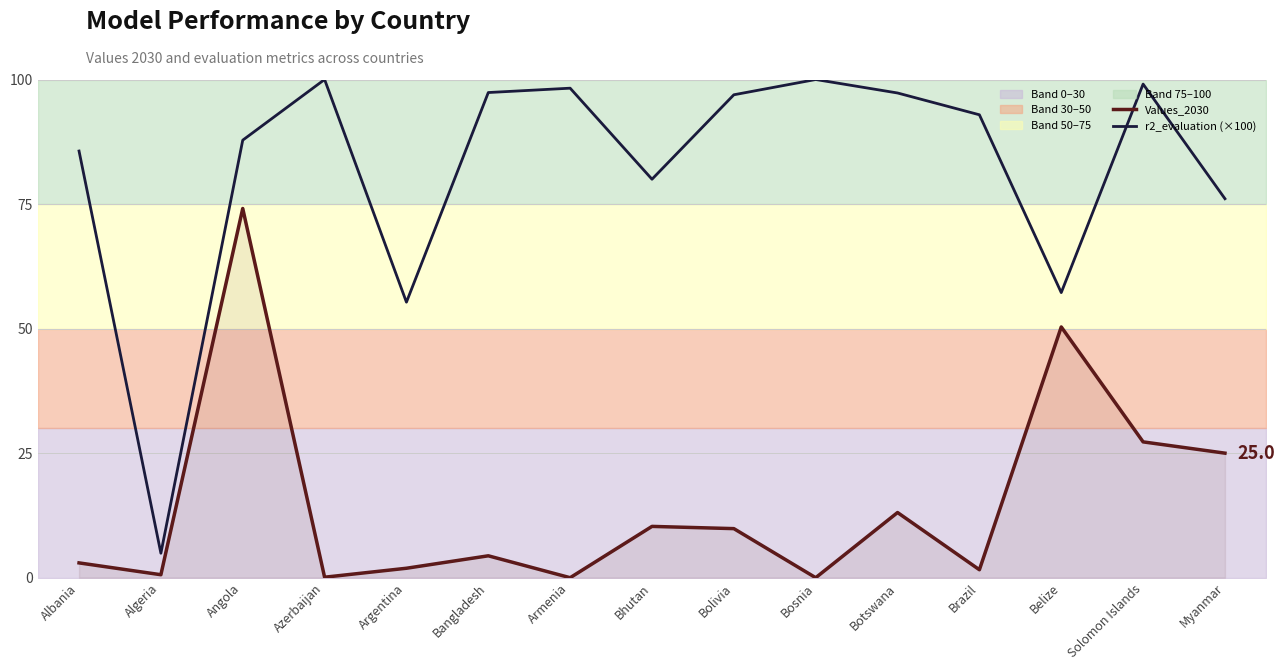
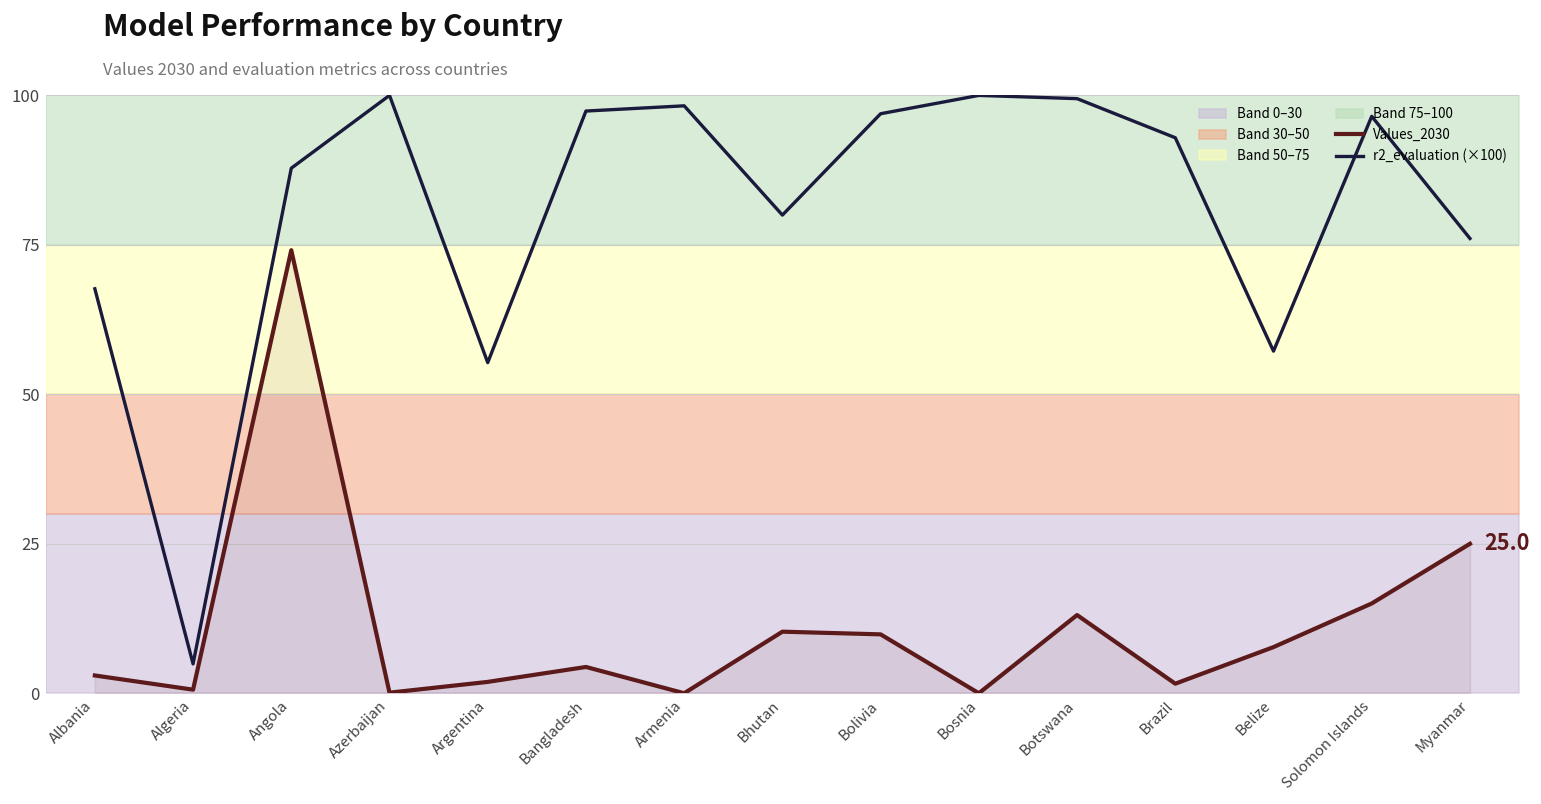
r2_evaluation (×100), Albania: 86 -> 68
r2_evaluation (×100), Botswana: 97 -> 99
Values_2030, Belize: 50 -> 8
Values_2030, Solomon Islands: 27 -> 15
r2_evaluation (×100), Solomon Islands: 99 -> 96
